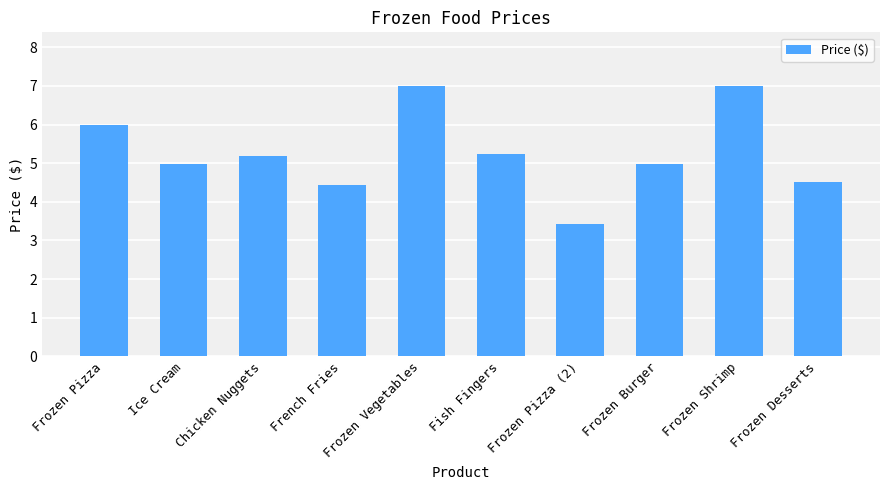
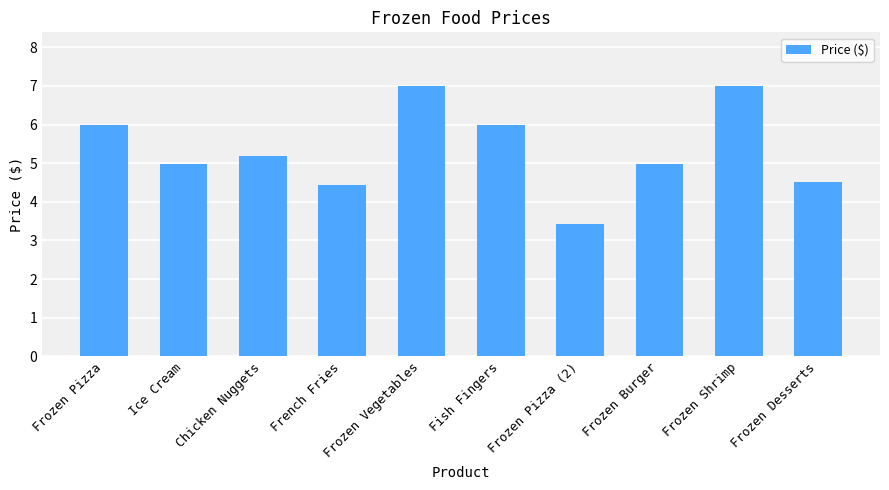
Fish Fingers: 5.2 -> 6.0
